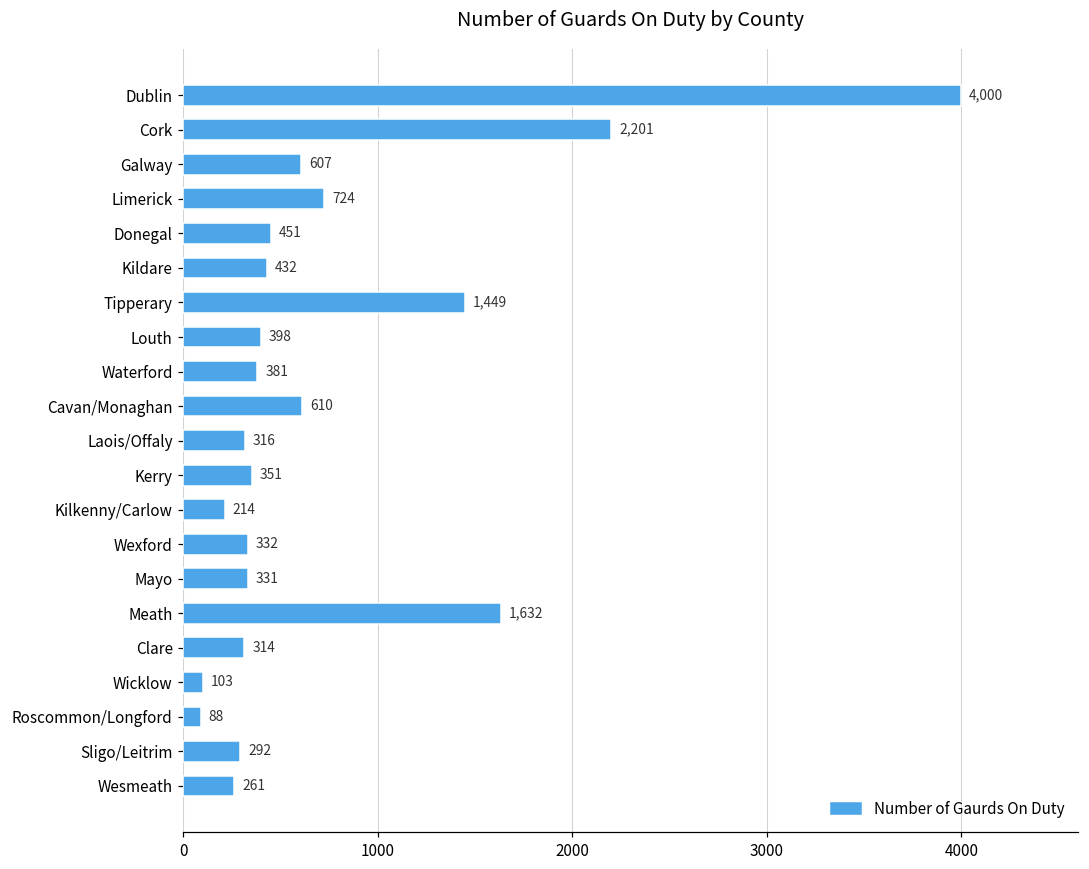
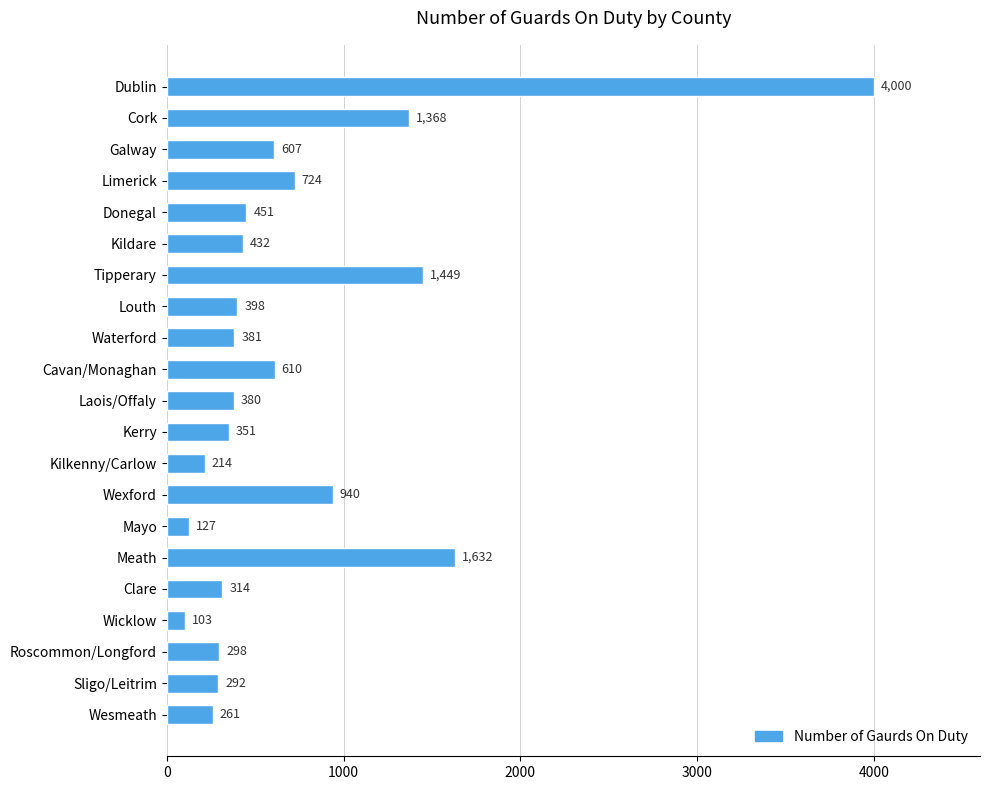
Cork: 2,201 -> 1,368
Laois/Offaly: 316 -> 380
Wexford: 332 -> 940
Mayo: 331 -> 127
Roscommon/Longford: 88 -> 298
